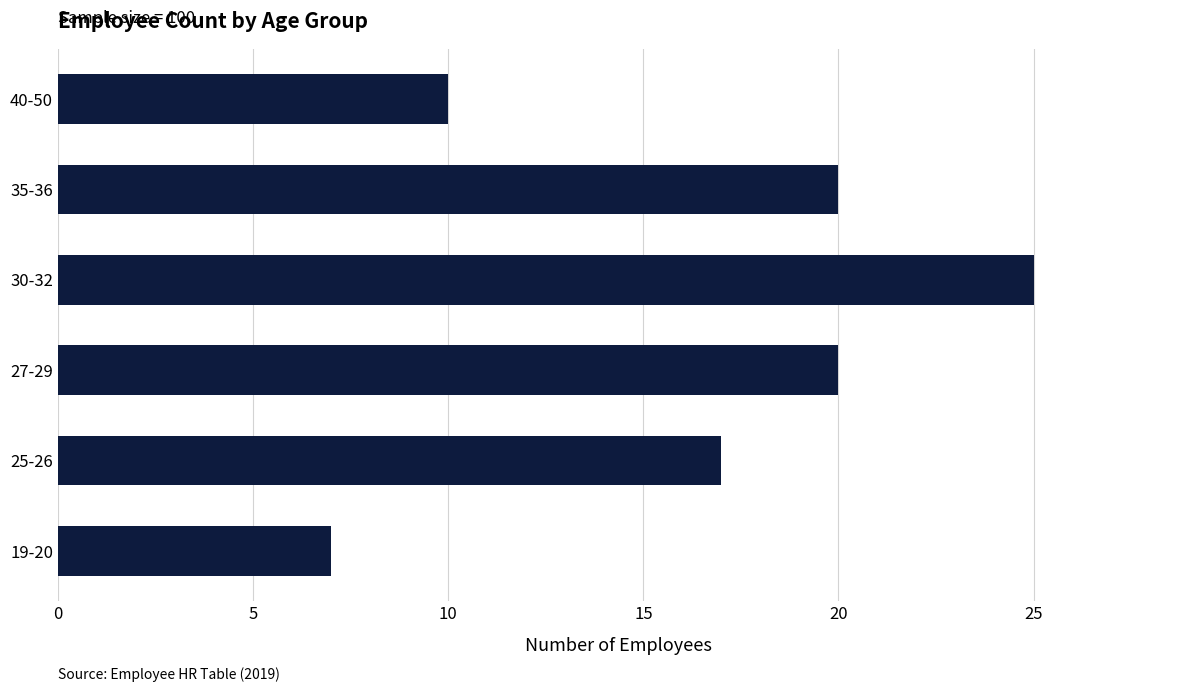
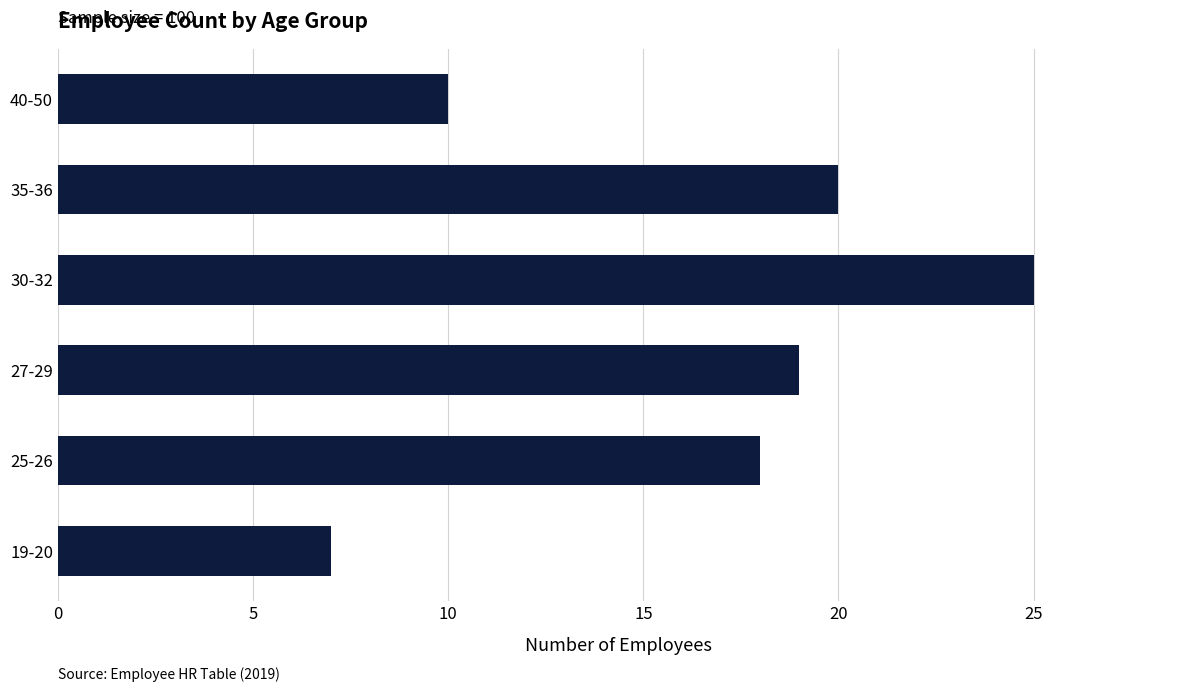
27-29: 20 -> 19
25-26: 17 -> 18
